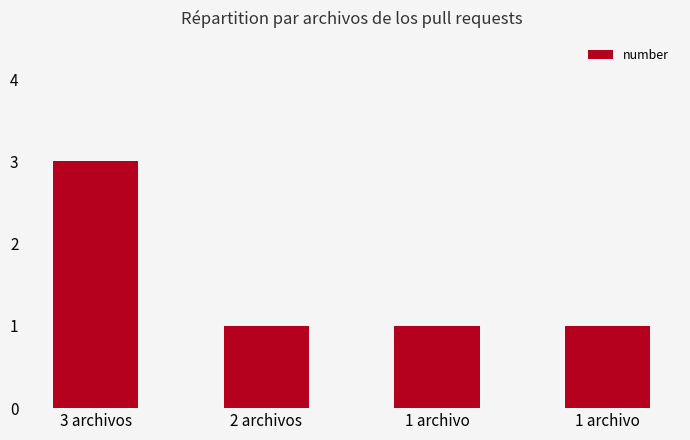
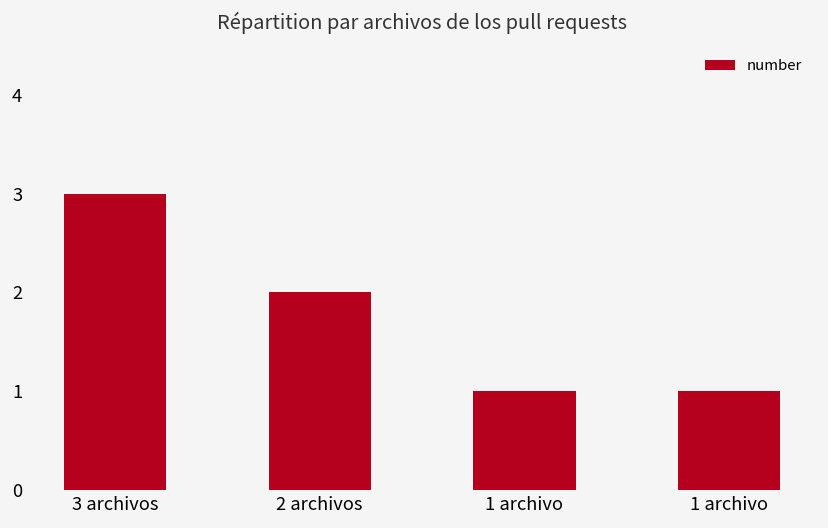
2 archivos: 1 -> 2
